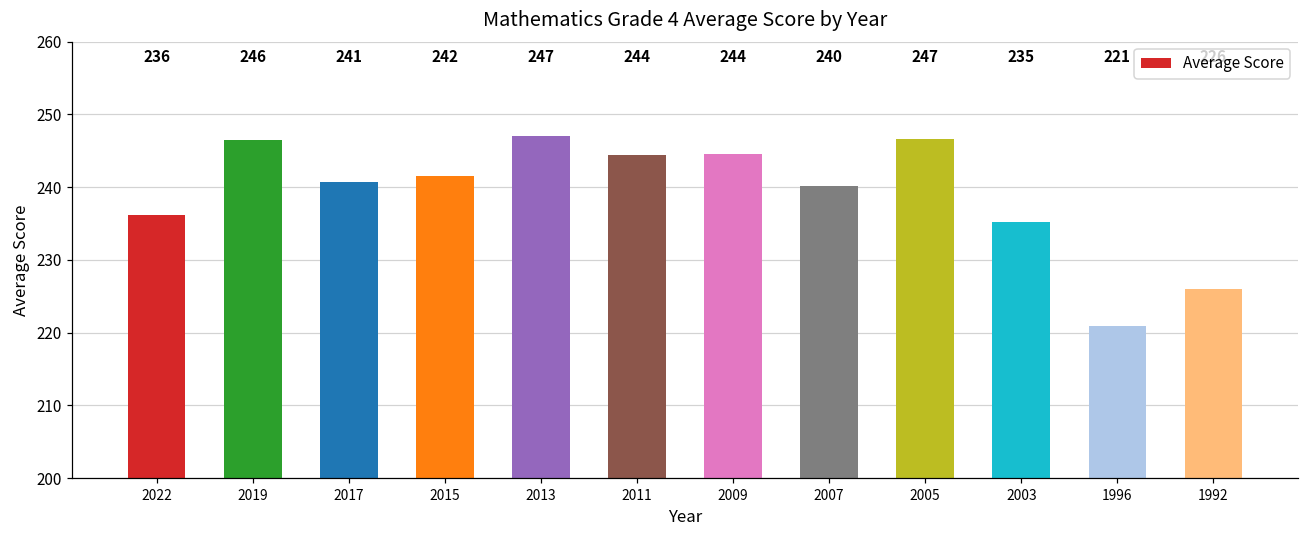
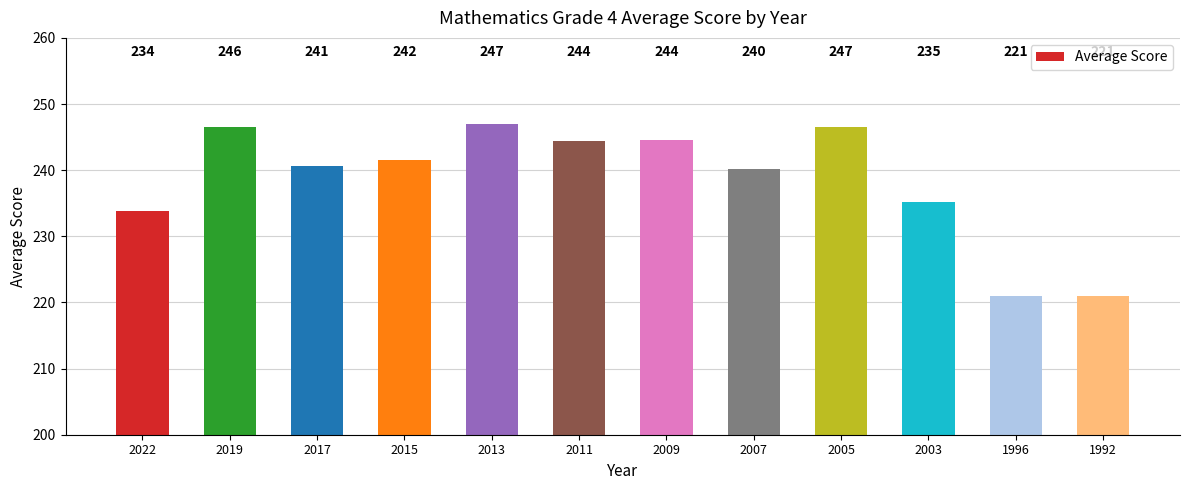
2022: 236 -> 234
1992: 226 -> 221
